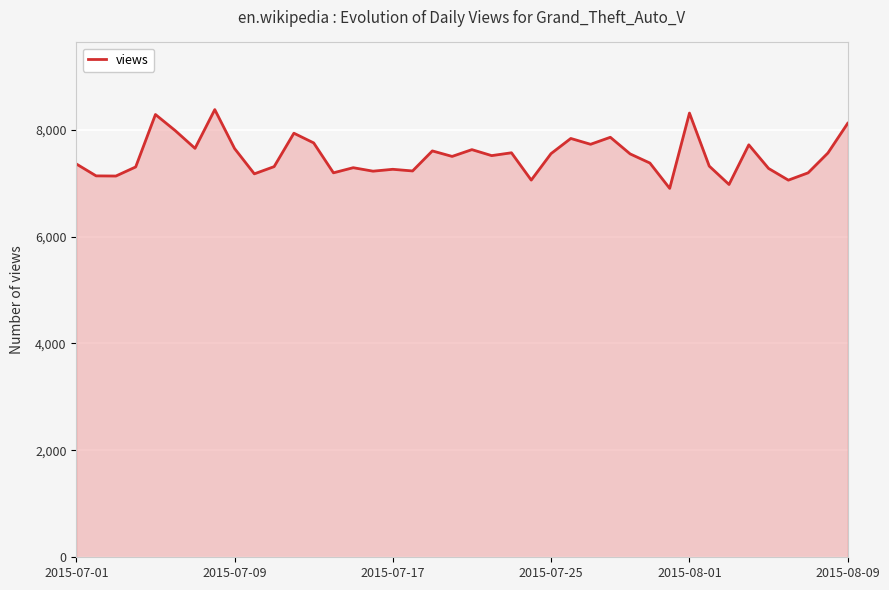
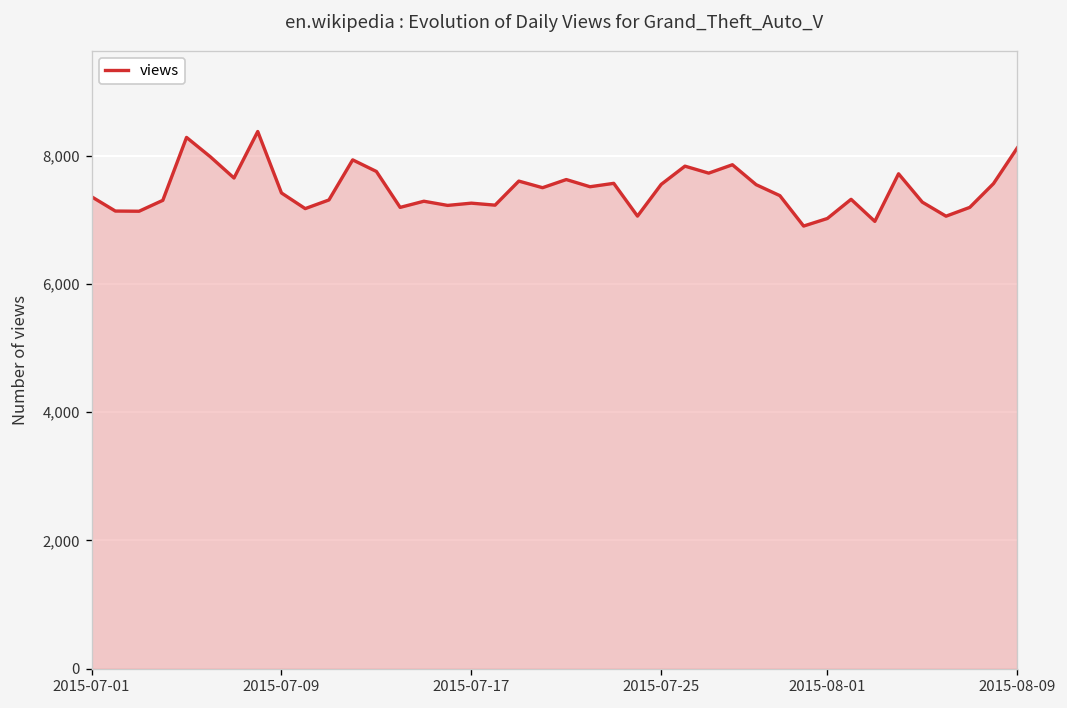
2015-07-09: 7,600 -> 7,400
2015-08-01: 8,300 -> 7,000
